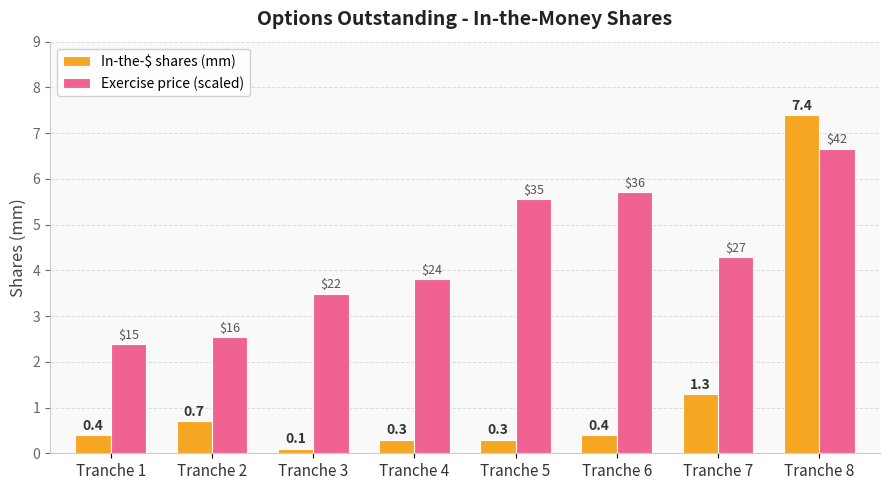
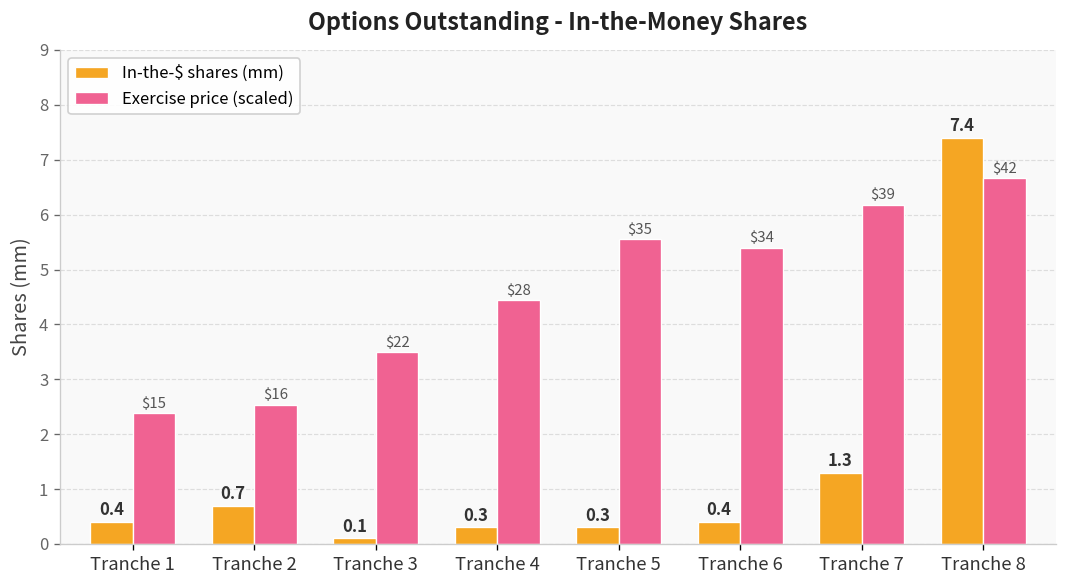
Exercise price (scaled), Tranche 4: $24 -> $28
Exercise price (scaled), Tranche 6: $36 -> $34
Exercise price (scaled), Tranche 7: $27 -> $39
